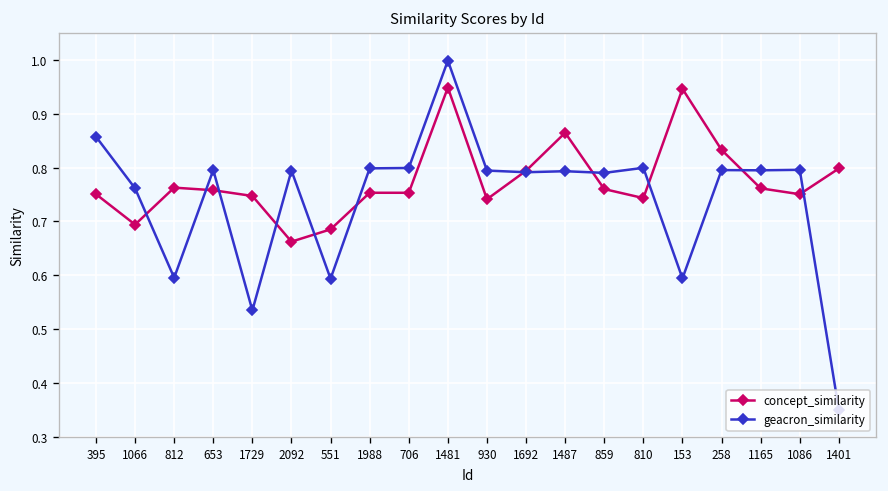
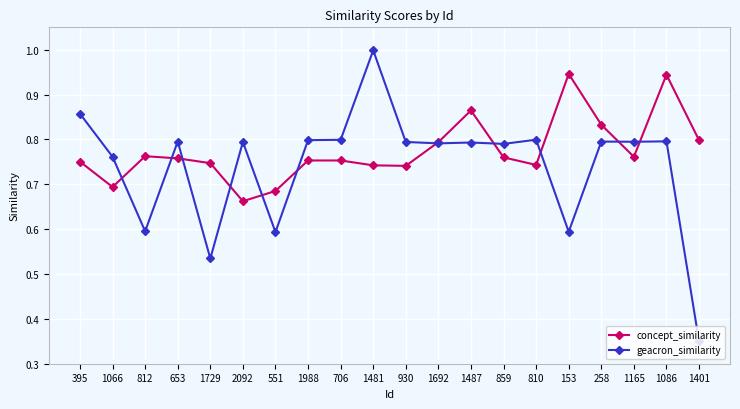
concept_similarity, 1481: 0.95 -> 0.74
concept_similarity, 1086: 0.75 -> 0.94
